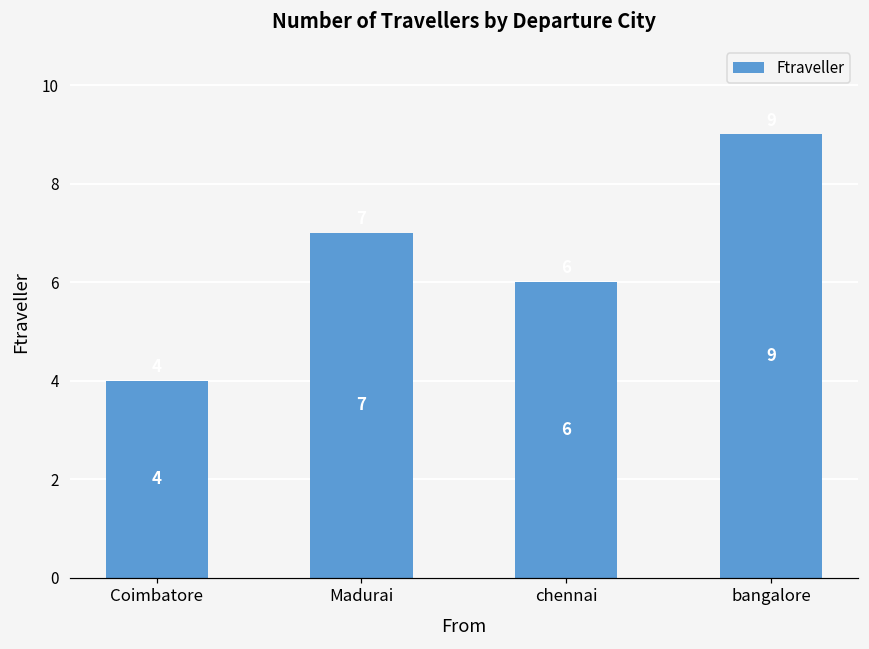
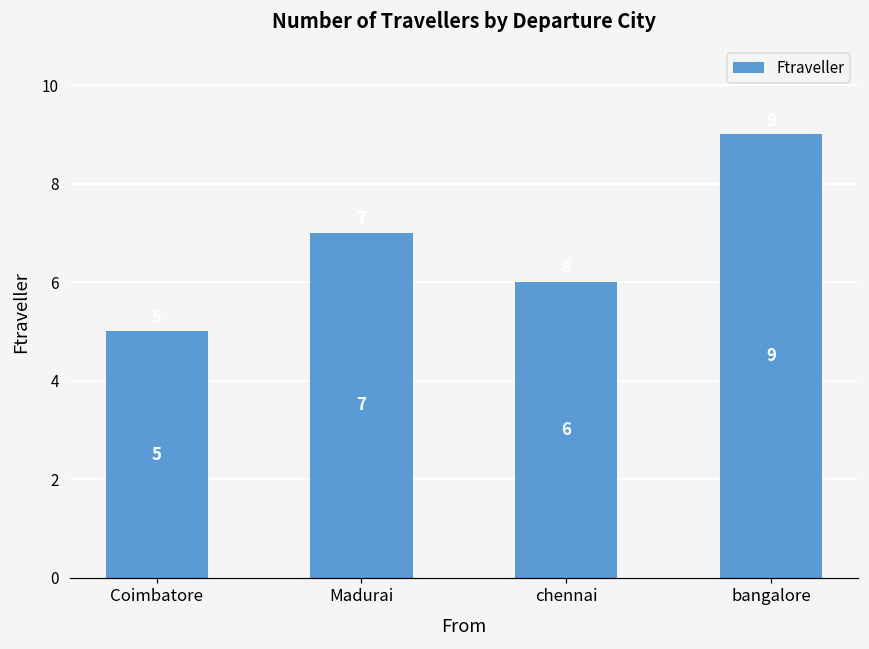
Coimbatore: 4 -> 5
